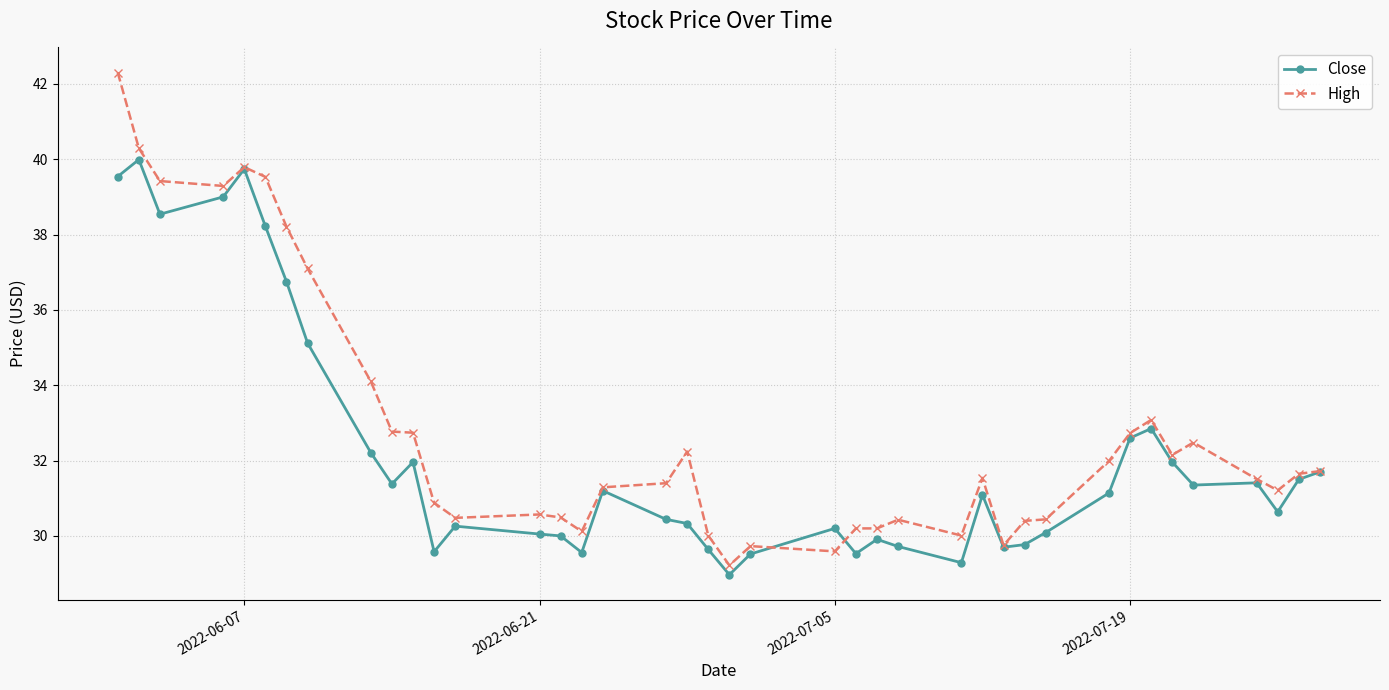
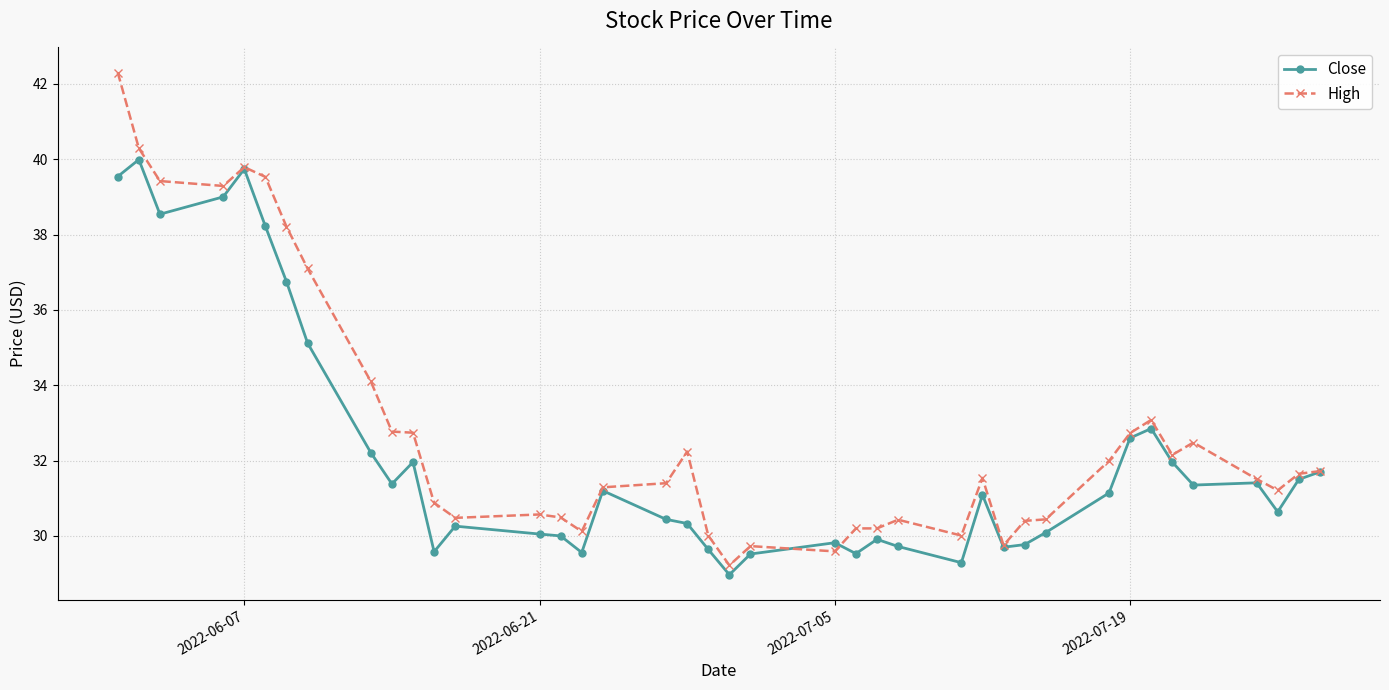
Close, 2022-07-05: 30.2 -> 29.8
